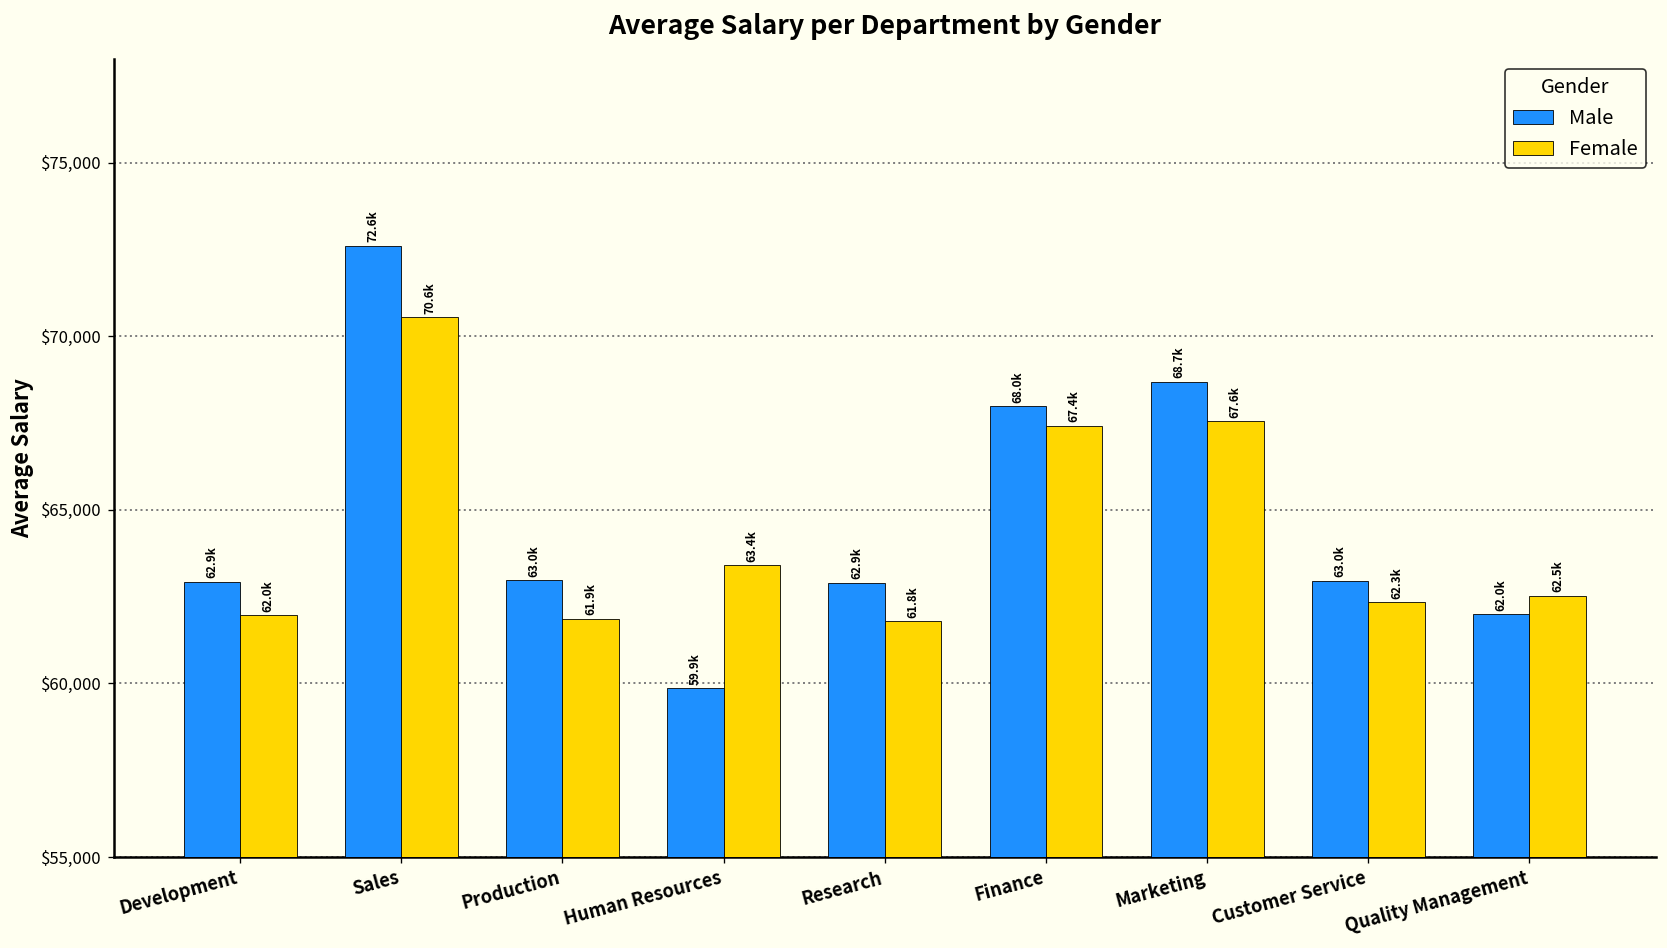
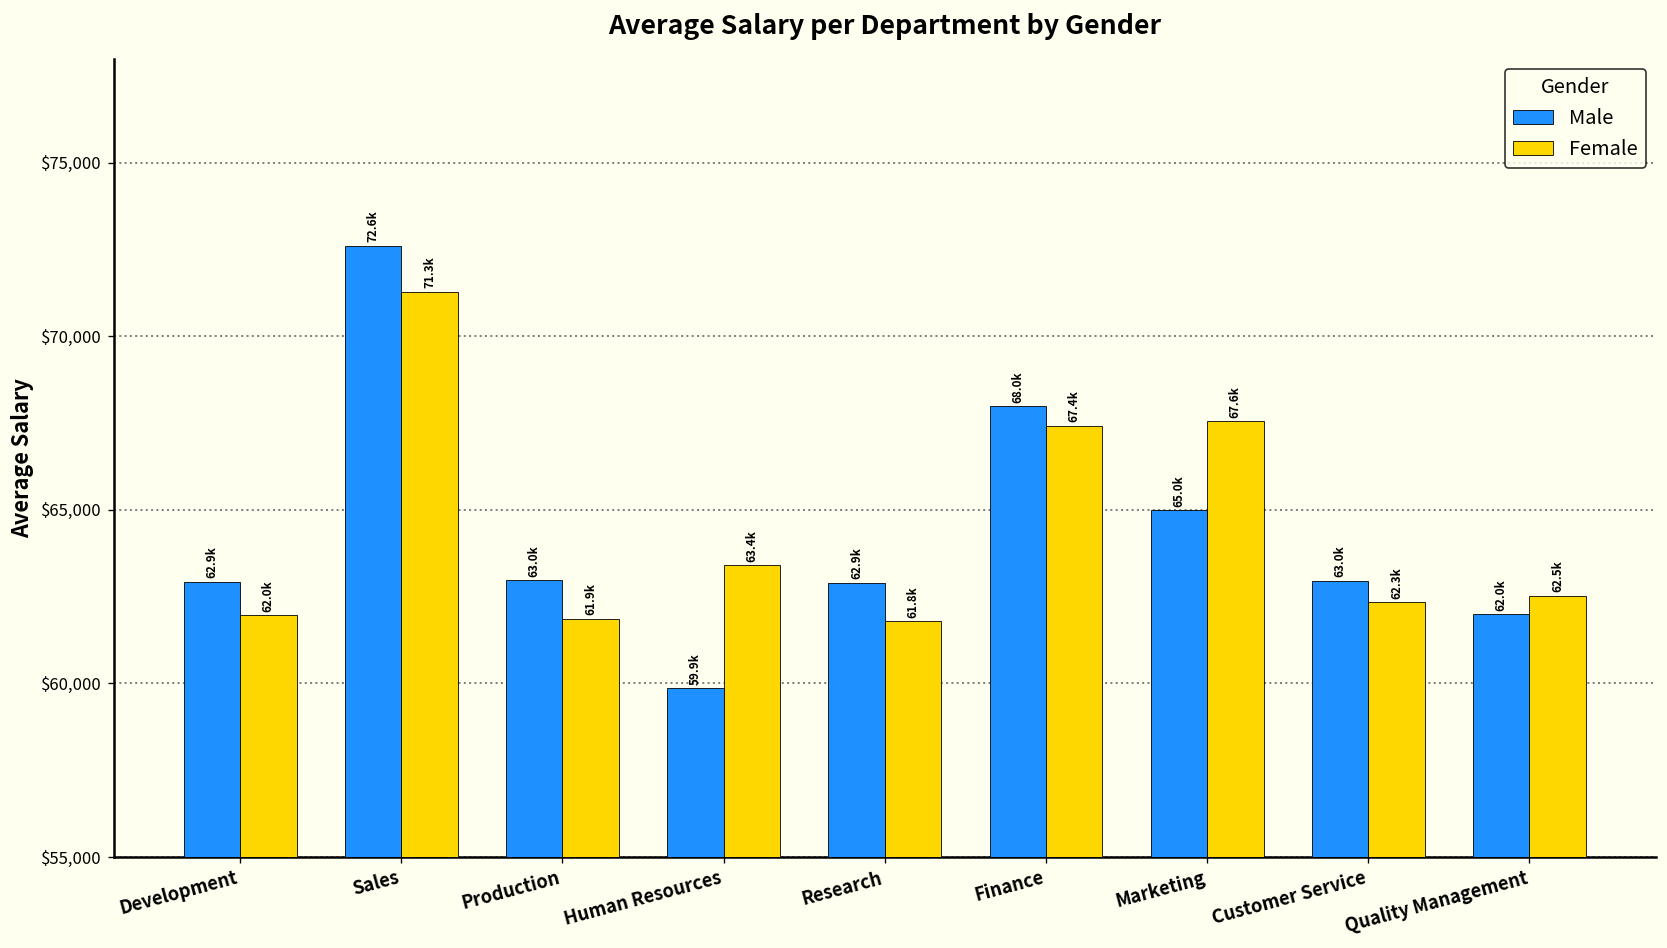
Female, Sales: 70.6k -> 71.3k
Male, Marketing: 68.7k -> 65.0k
